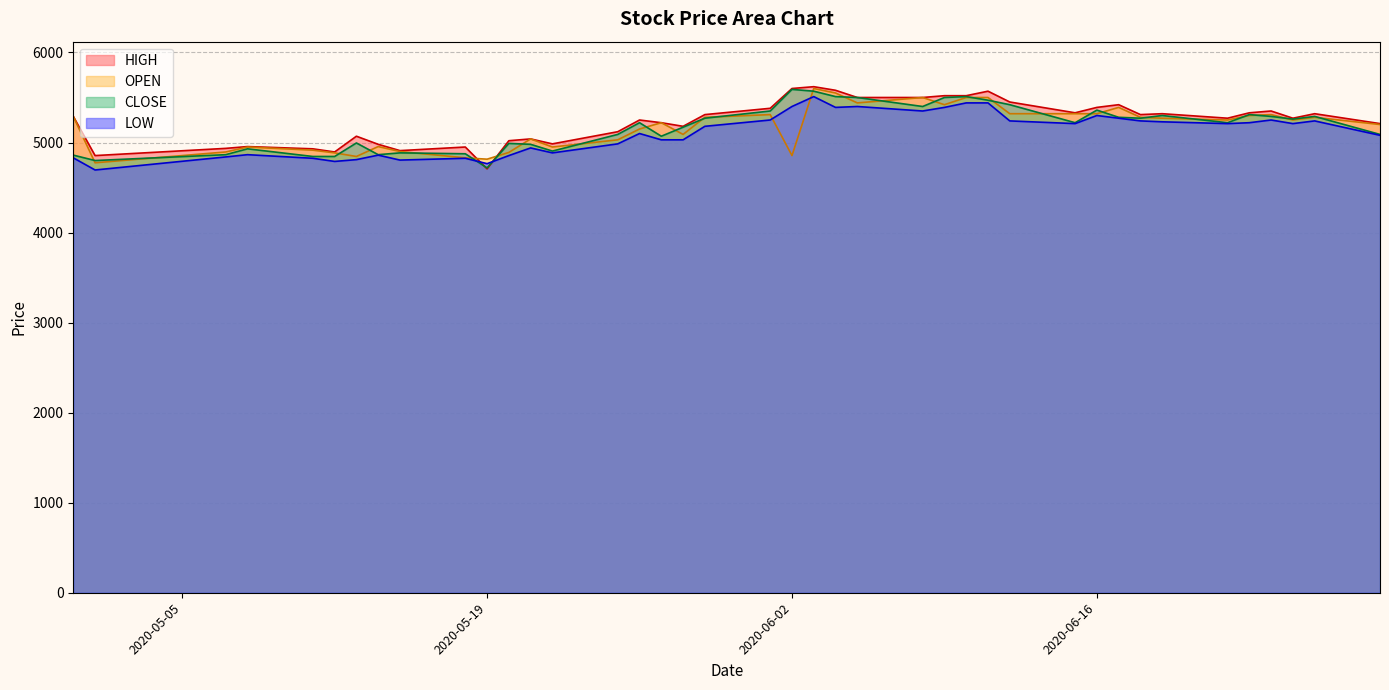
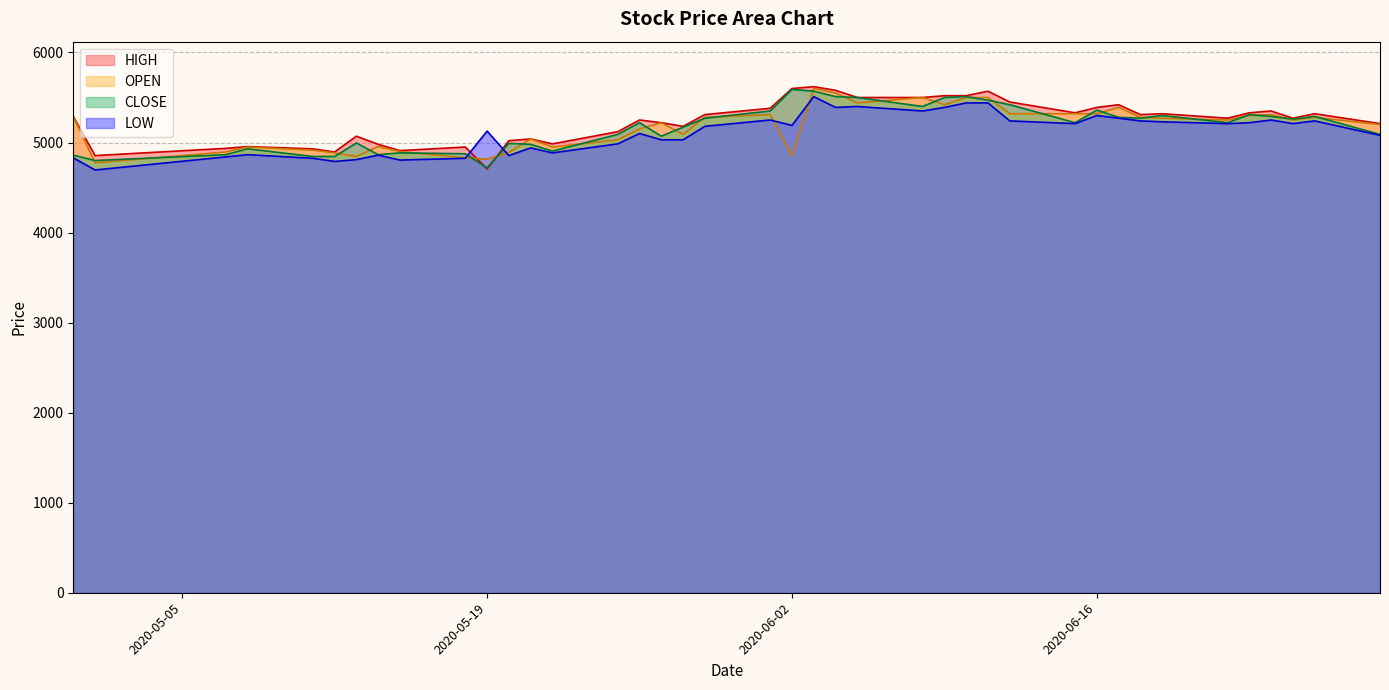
LOW, 2020-05-19: 4800 -> 5100
LOW, 2020-06-02: 5400 -> 5200
